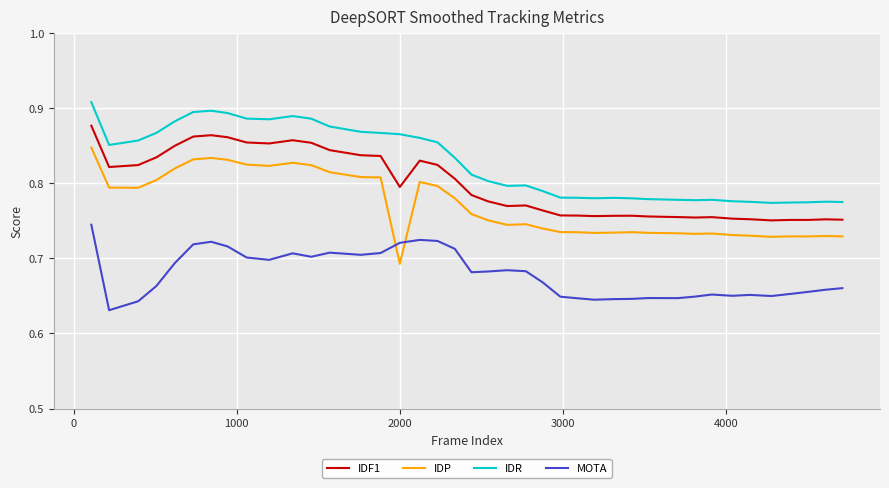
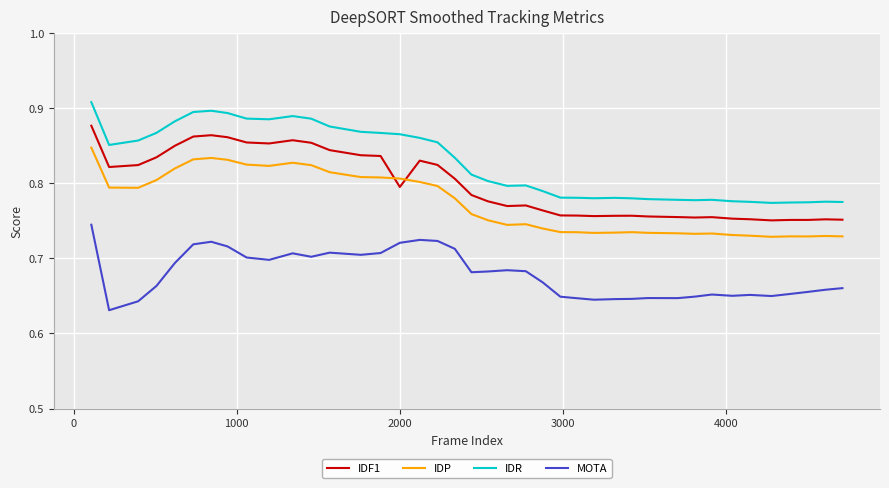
IDP, 2000: 0.69 -> 0.81
